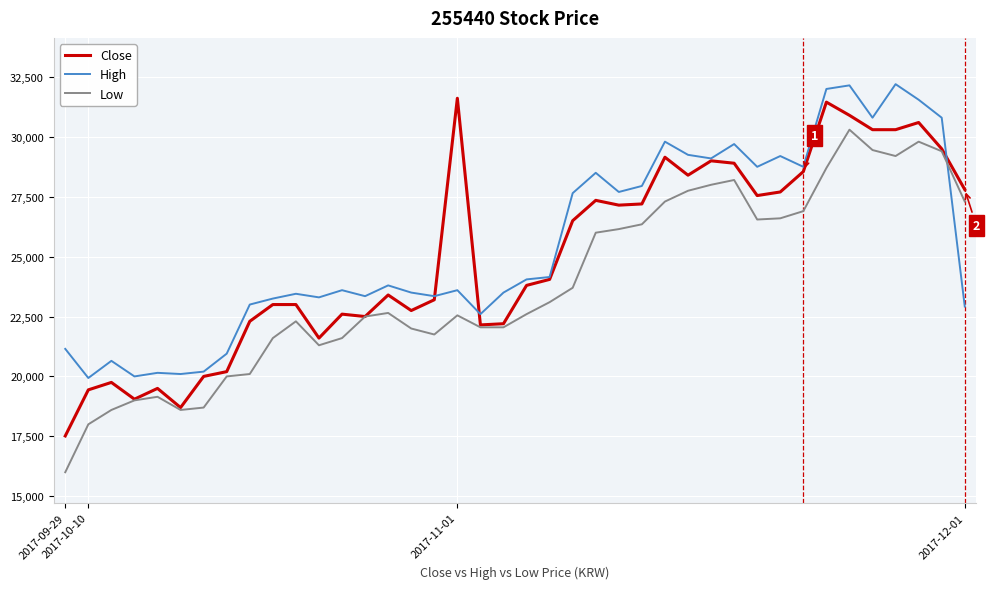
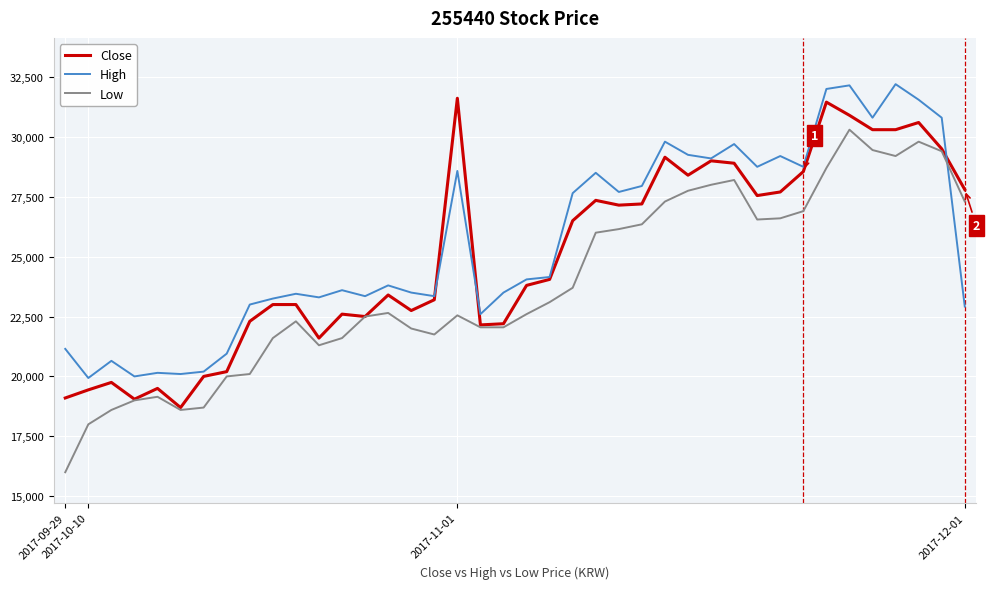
Close, 2017-09-29: 17,500 -> 19,100
High, 2017-11-01: 23,600 -> 28,600
